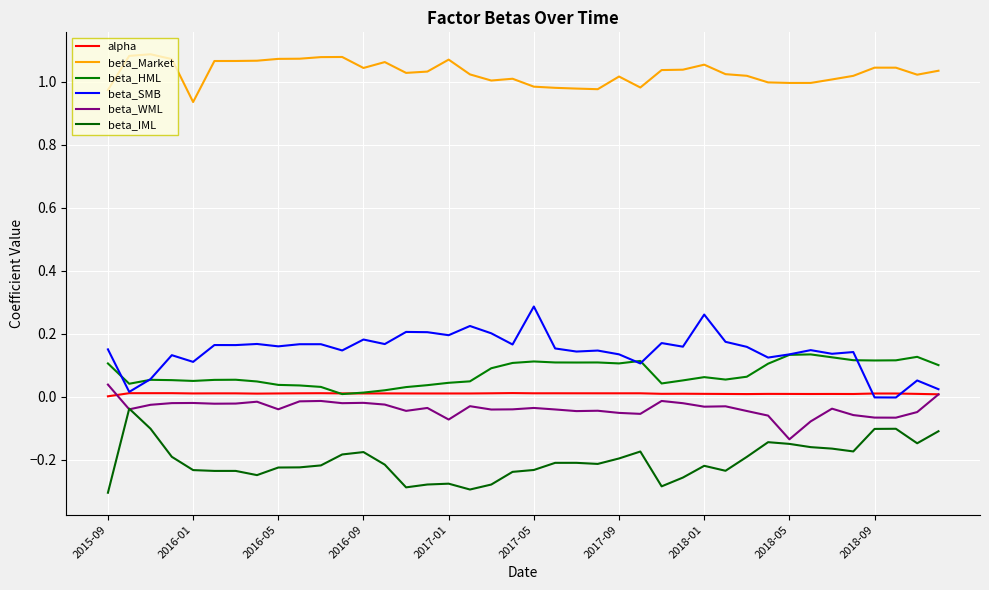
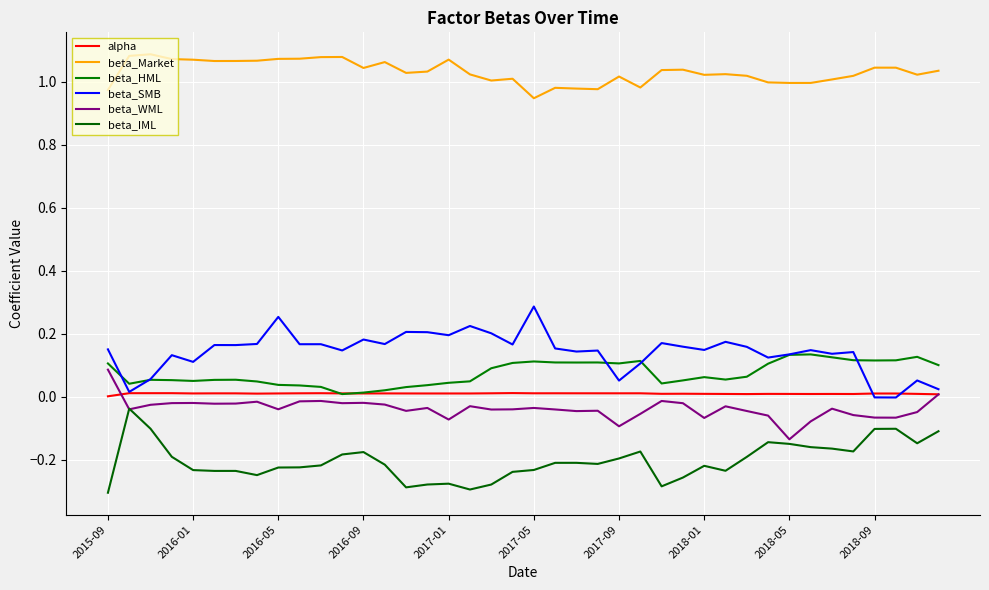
beta_WML, 2015-09: 0.04 -> 0.09
beta_Market, 2016-01: 0.94 -> 1.07
beta_SMB, 2016-05: 0.16 -> 0.25
beta_Market, 2017-05: 0.98 -> 0.95
beta_SMB, 2017-09: 0.13 -> 0.05
beta_WML, 2017-09: -0.05 -> -0.09
beta_Market, 2018-01: 1.05 -> 1.02
beta_SMB, 2018-01: 0.26 -> 0.15
beta_WML, 2018-01: -0.03 -> -0.07
